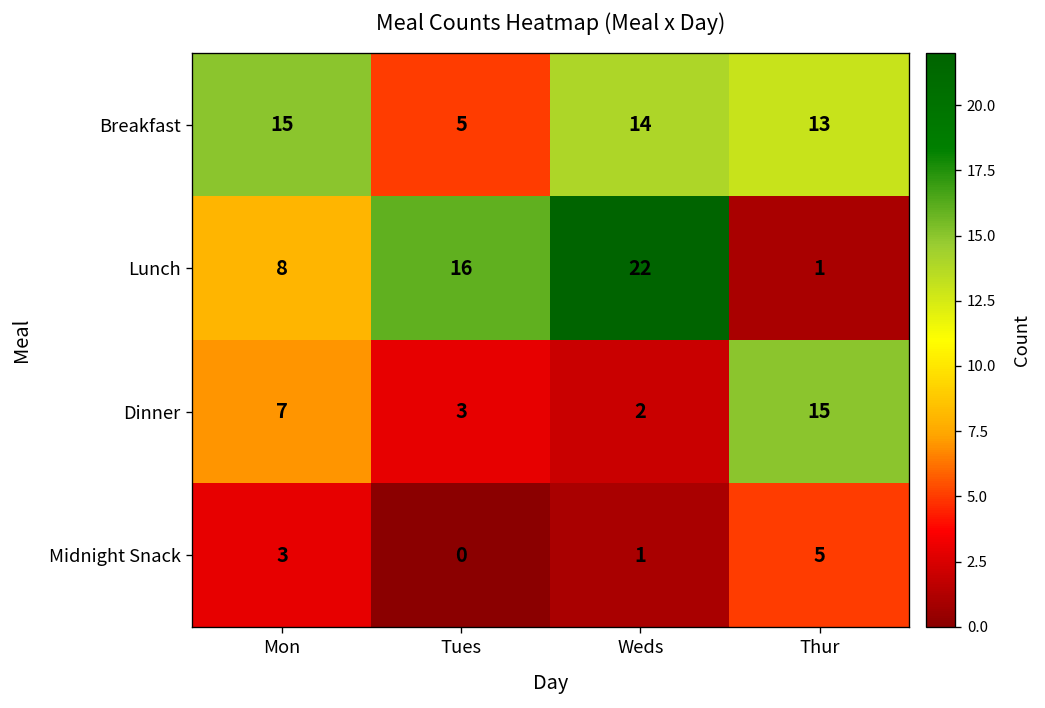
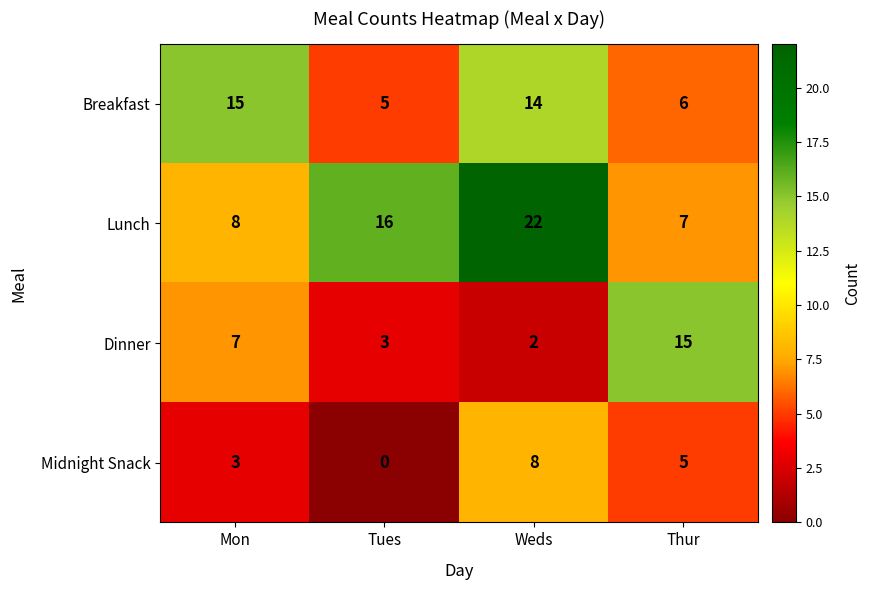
Breakfast, Thur: 13 -> 6
Lunch, Thur: 1 -> 7
Midnight Snack, Weds: 1 -> 8
